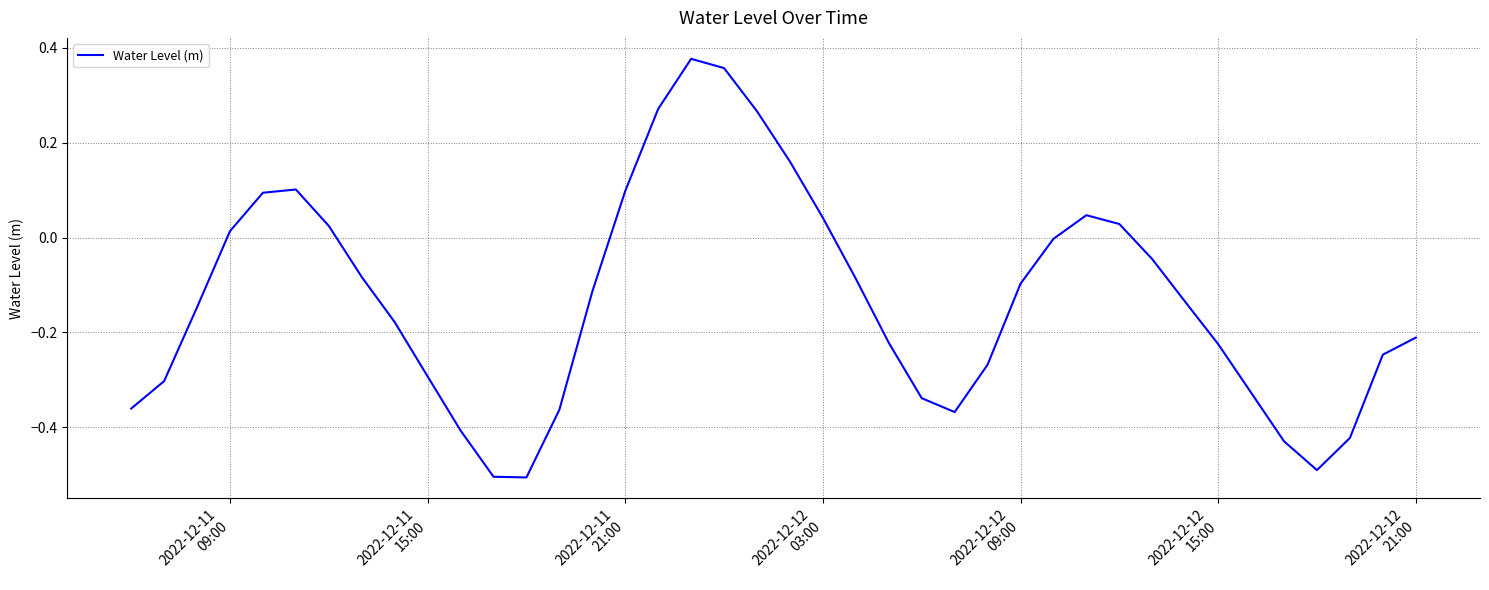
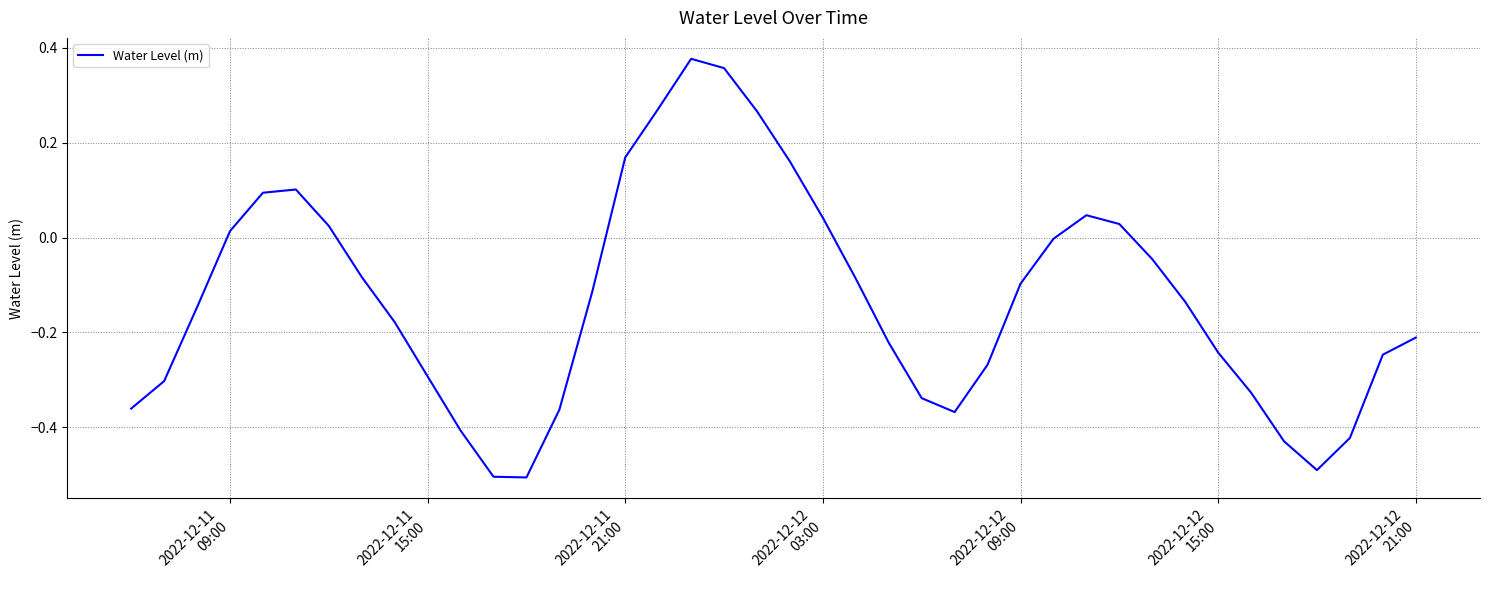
2022-12-11 21:00: 0.10 -> 0.17
2022-12-12 15:00: -0.22 -> -0.24
